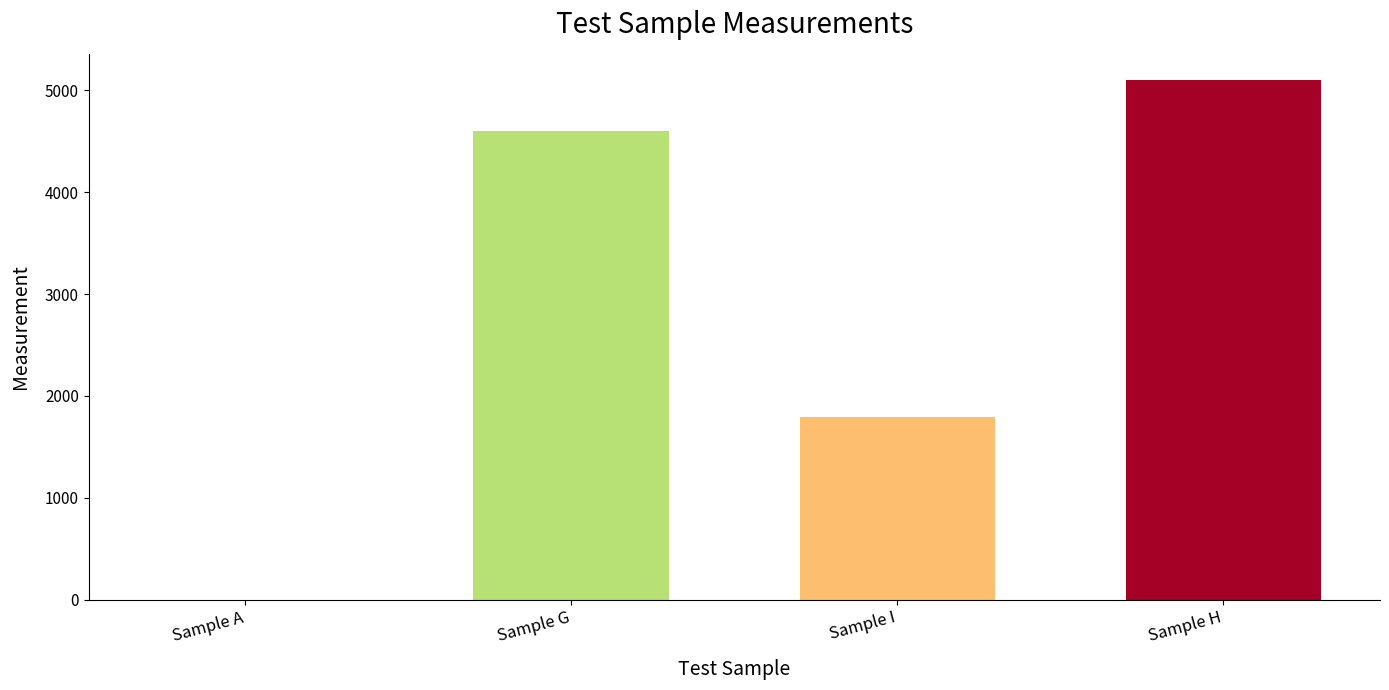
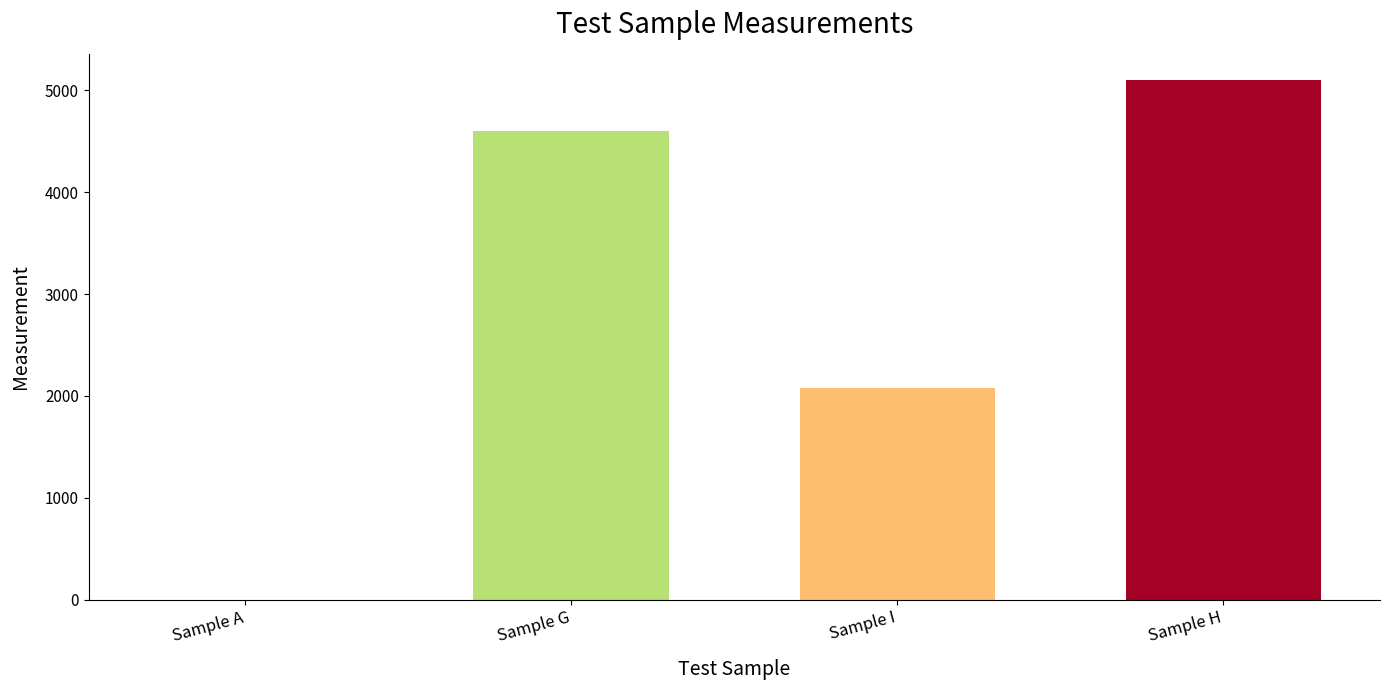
Sample I: 1790 -> 2080
